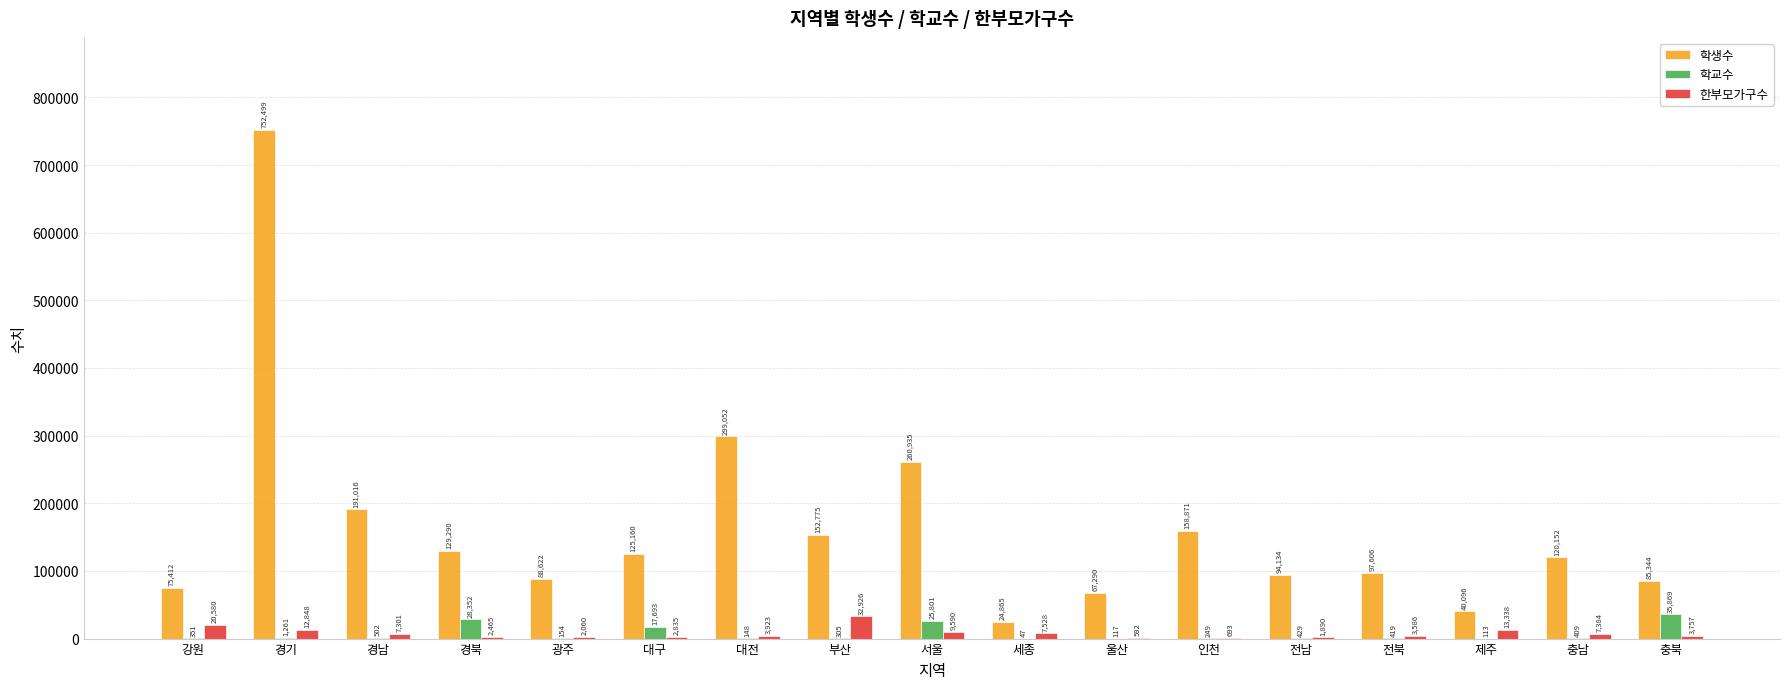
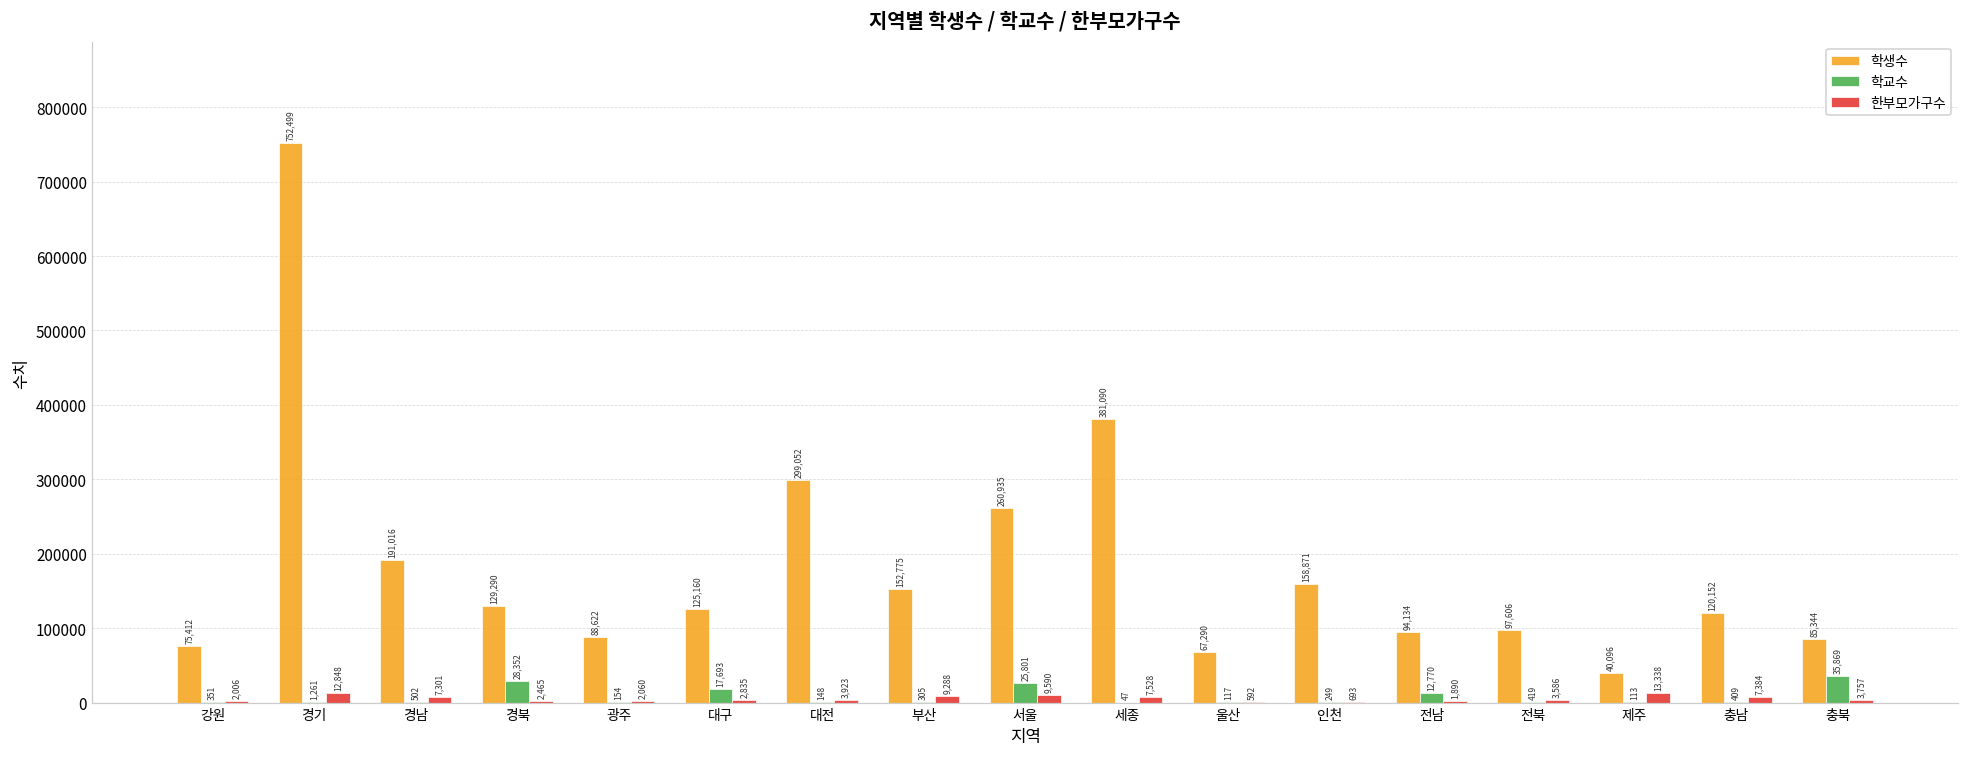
한부모가구수, 강원: 20,580 -> 2,006
한부모가구수, 부산: 32,926 -> 9,288
학생수, 세종: 24,865 -> 381,090
학교수, 전남: 429 -> 12,770
